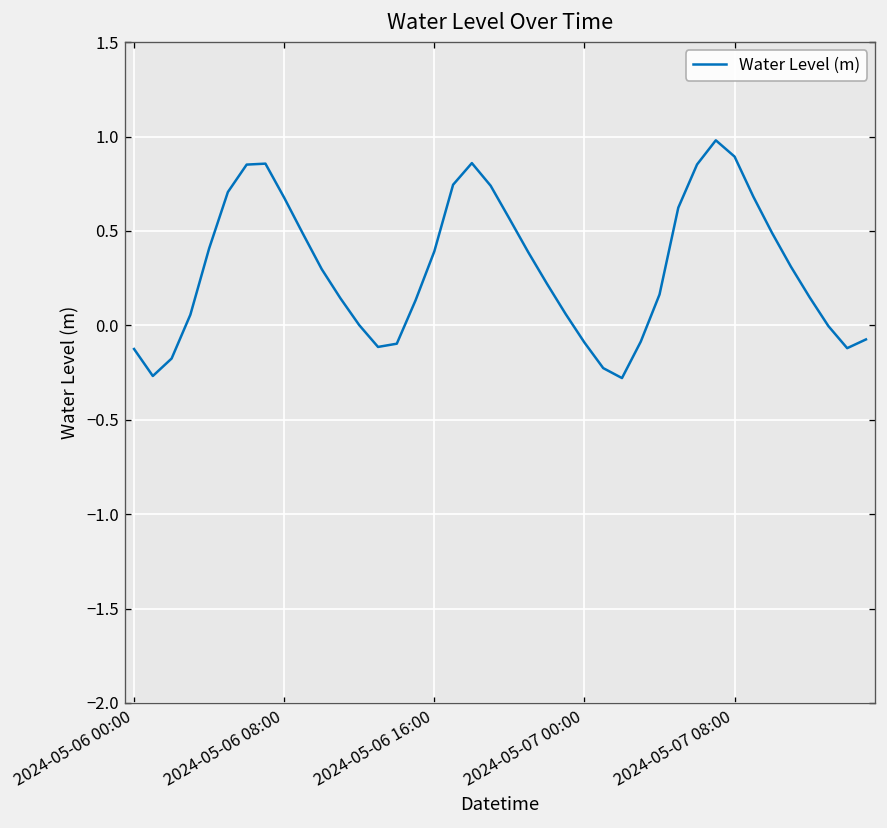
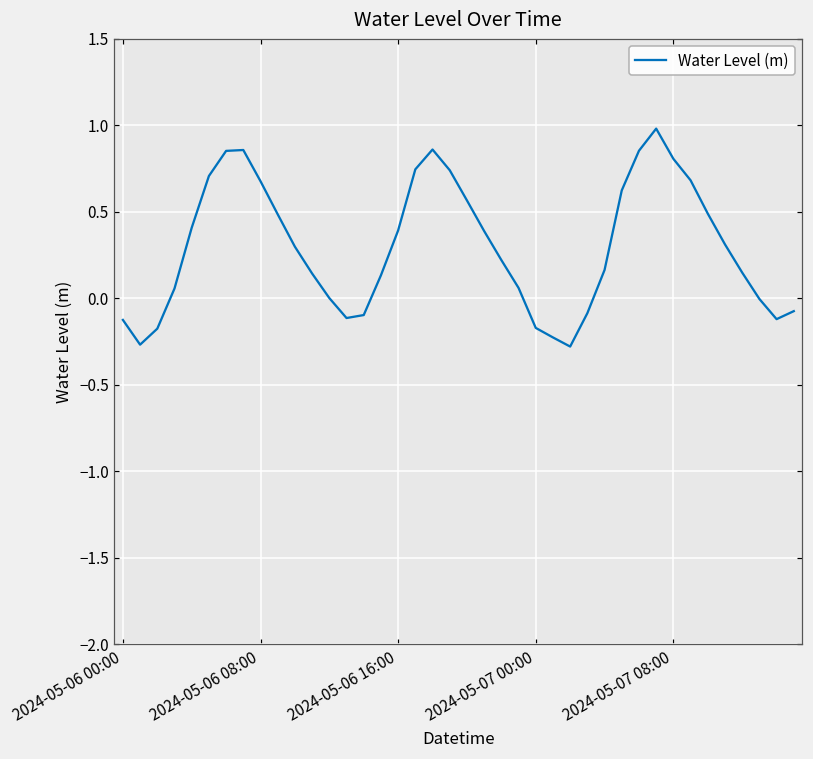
2024-05-07 00:00: -0.09 -> -0.17
2024-05-07 08:00: 0.89 -> 0.81
